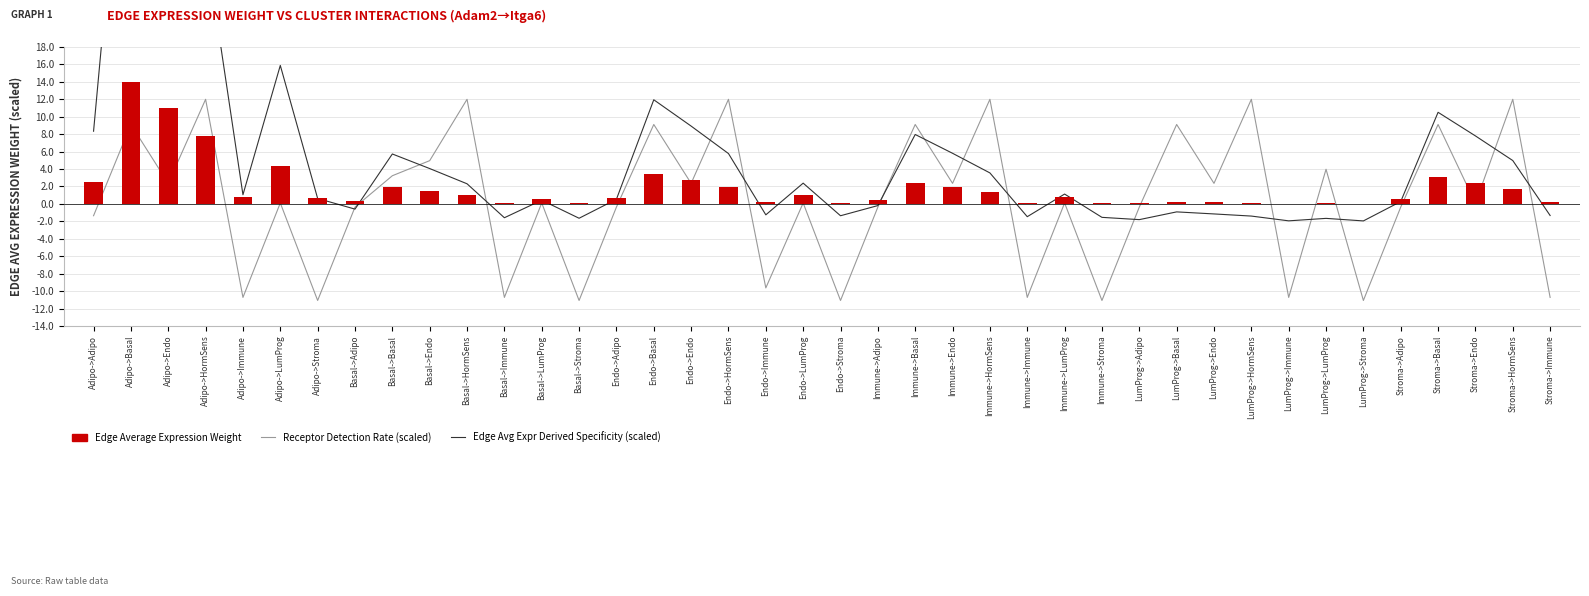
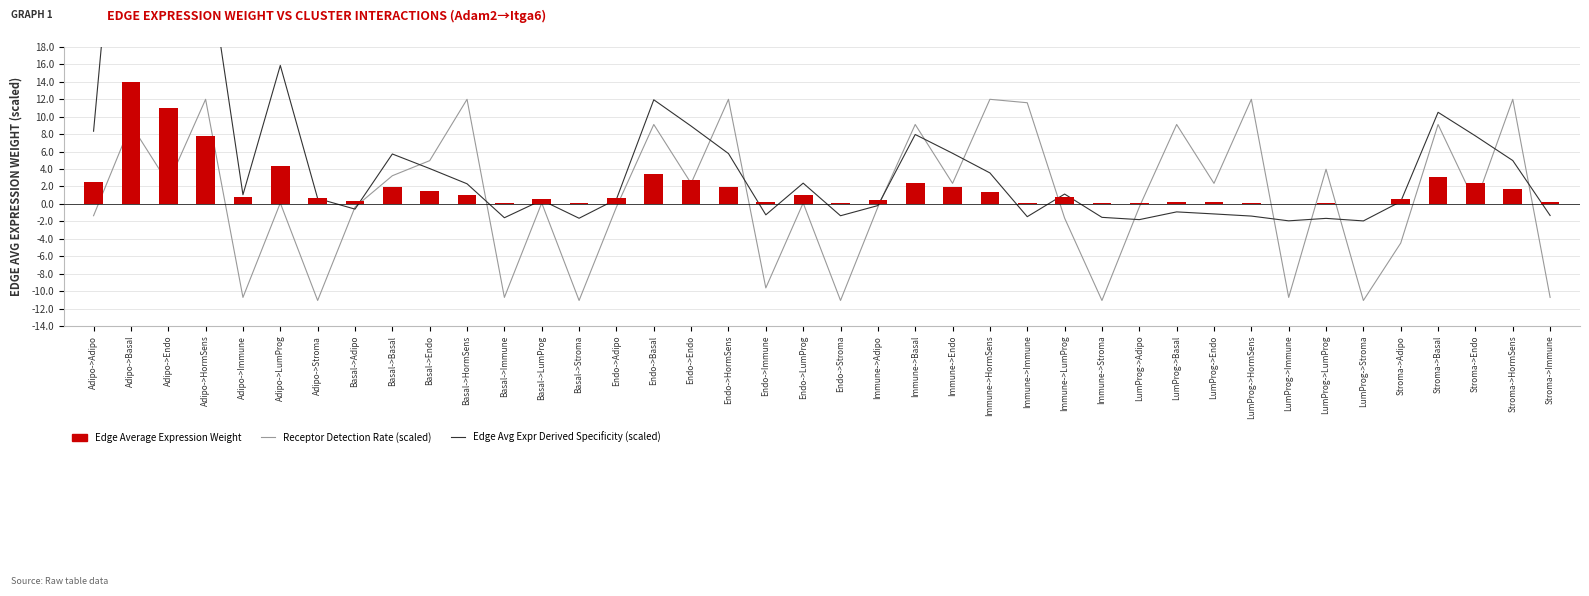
Receptor Detection Rate (scaled), Immune->Immune: -11 -> 12
Receptor Detection Rate (scaled), Immune->LumProg: 0 -> -2
Receptor Detection Rate (scaled), Stroma->Adipo: 0 -> -4
